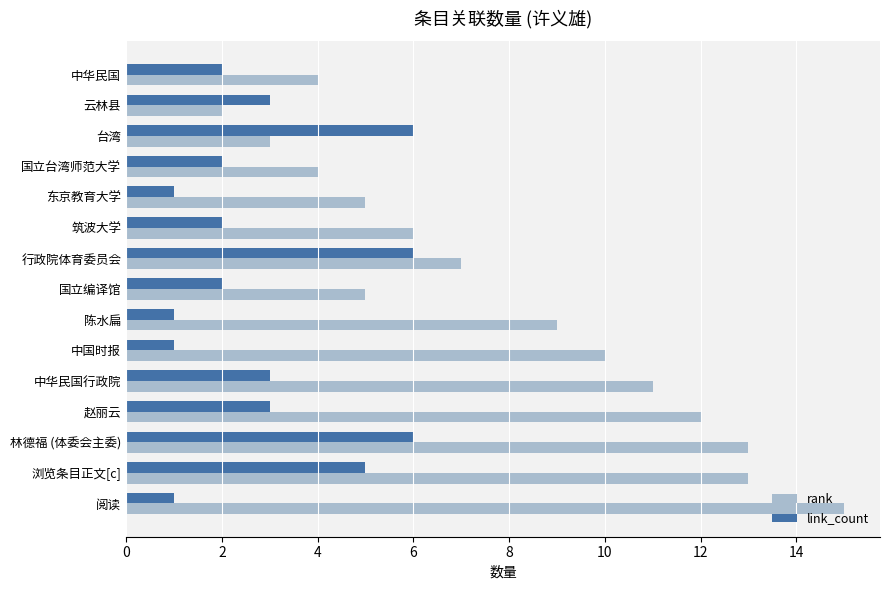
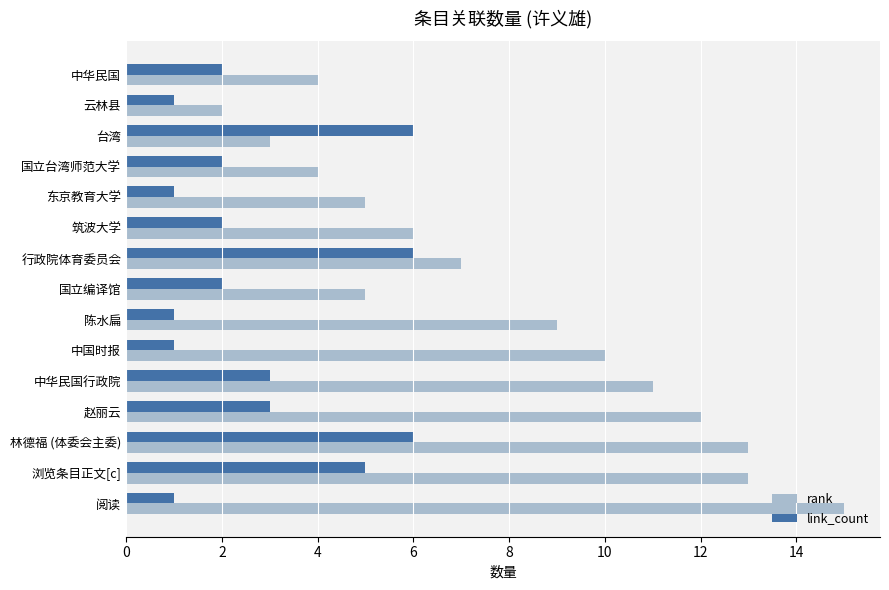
link_count, 云林县: 3 -> 1
